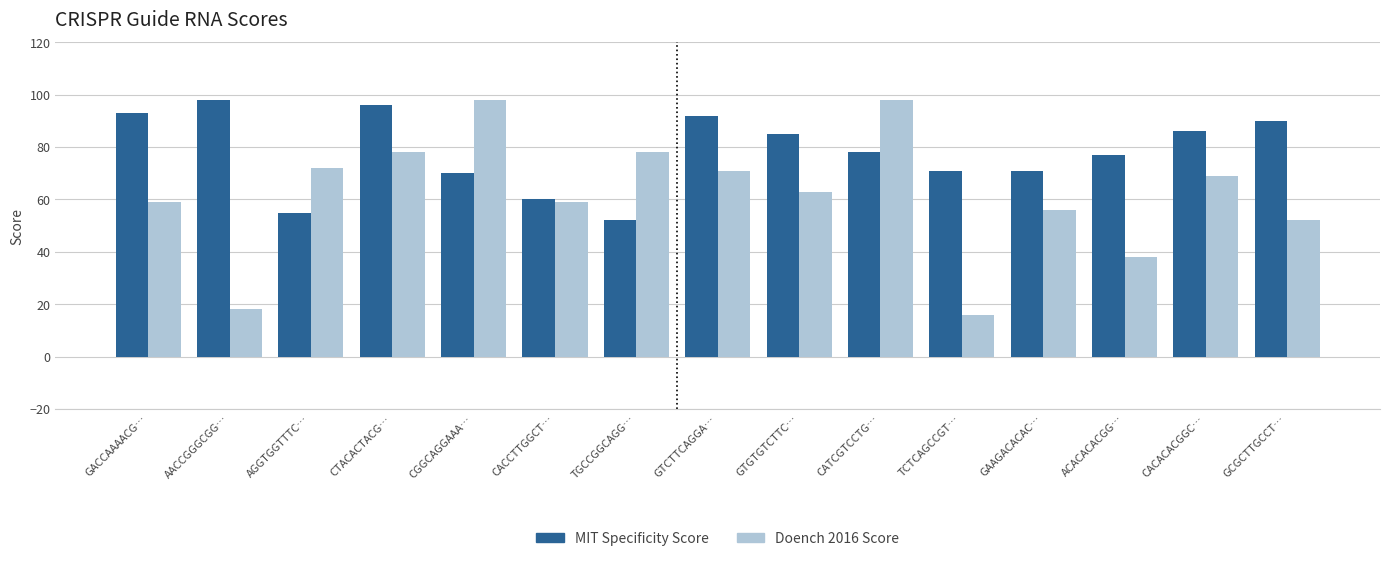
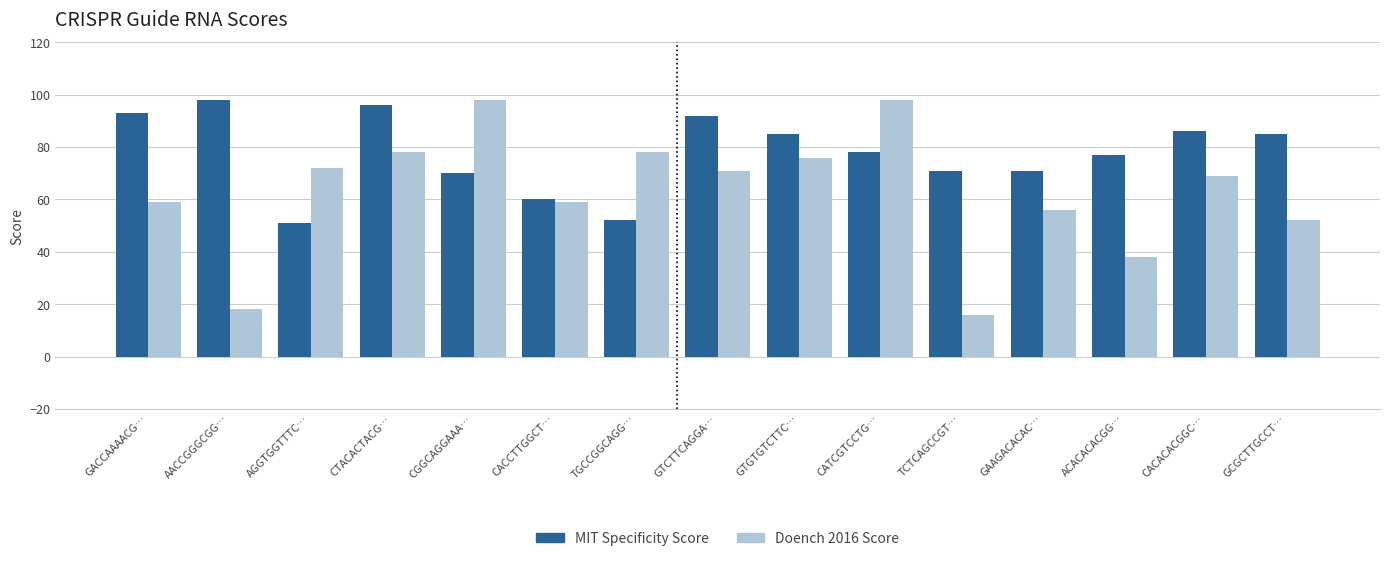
MIT Specificity Score, AGGTGGTTTC…: 55 -> 51
Doench 2016 Score, GTGTGTCTTC…: 63 -> 76
MIT Specificity Score, GCGCTTGCCT…: 90 -> 85
